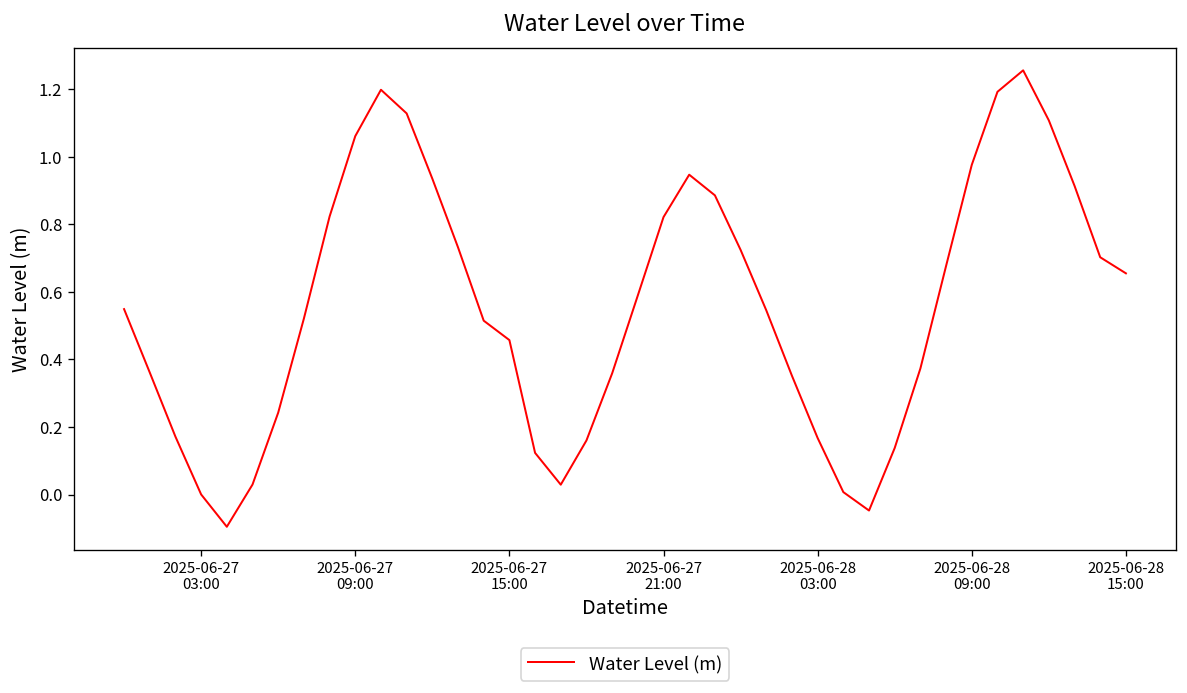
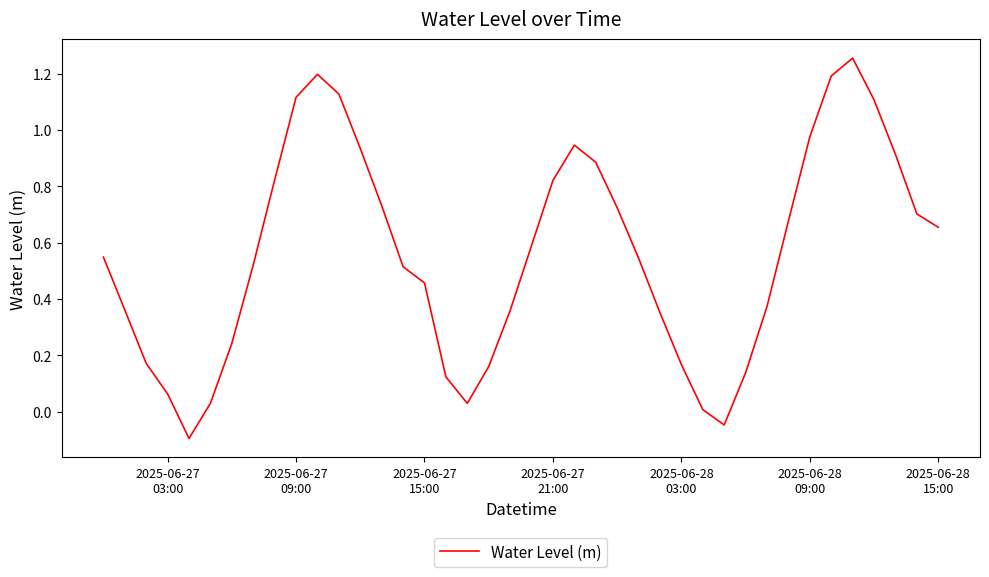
2025-06-27 03:00: 0.00 -> 0.06
2025-06-27 09:00: 1.06 -> 1.12
